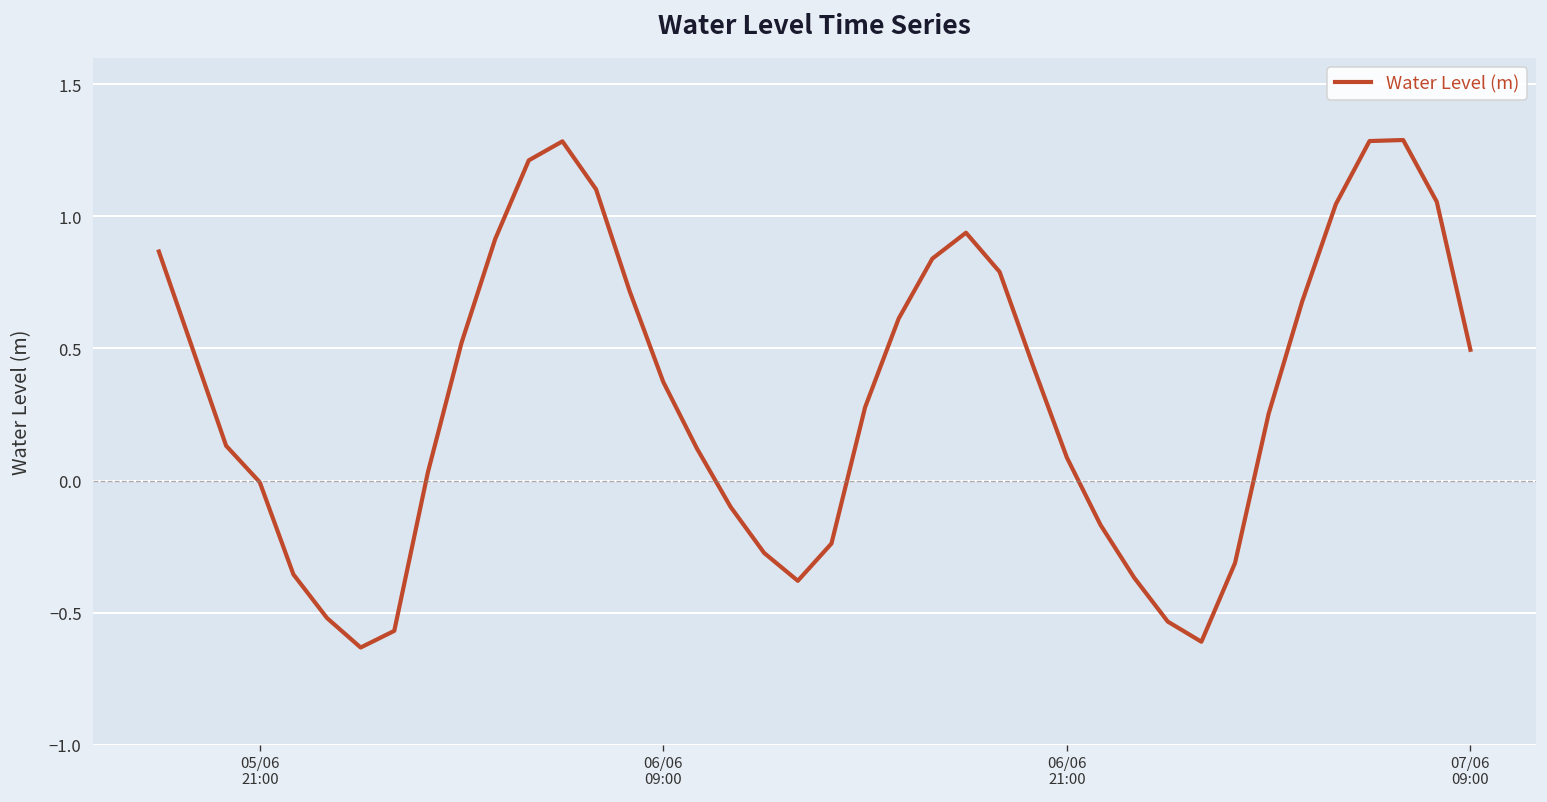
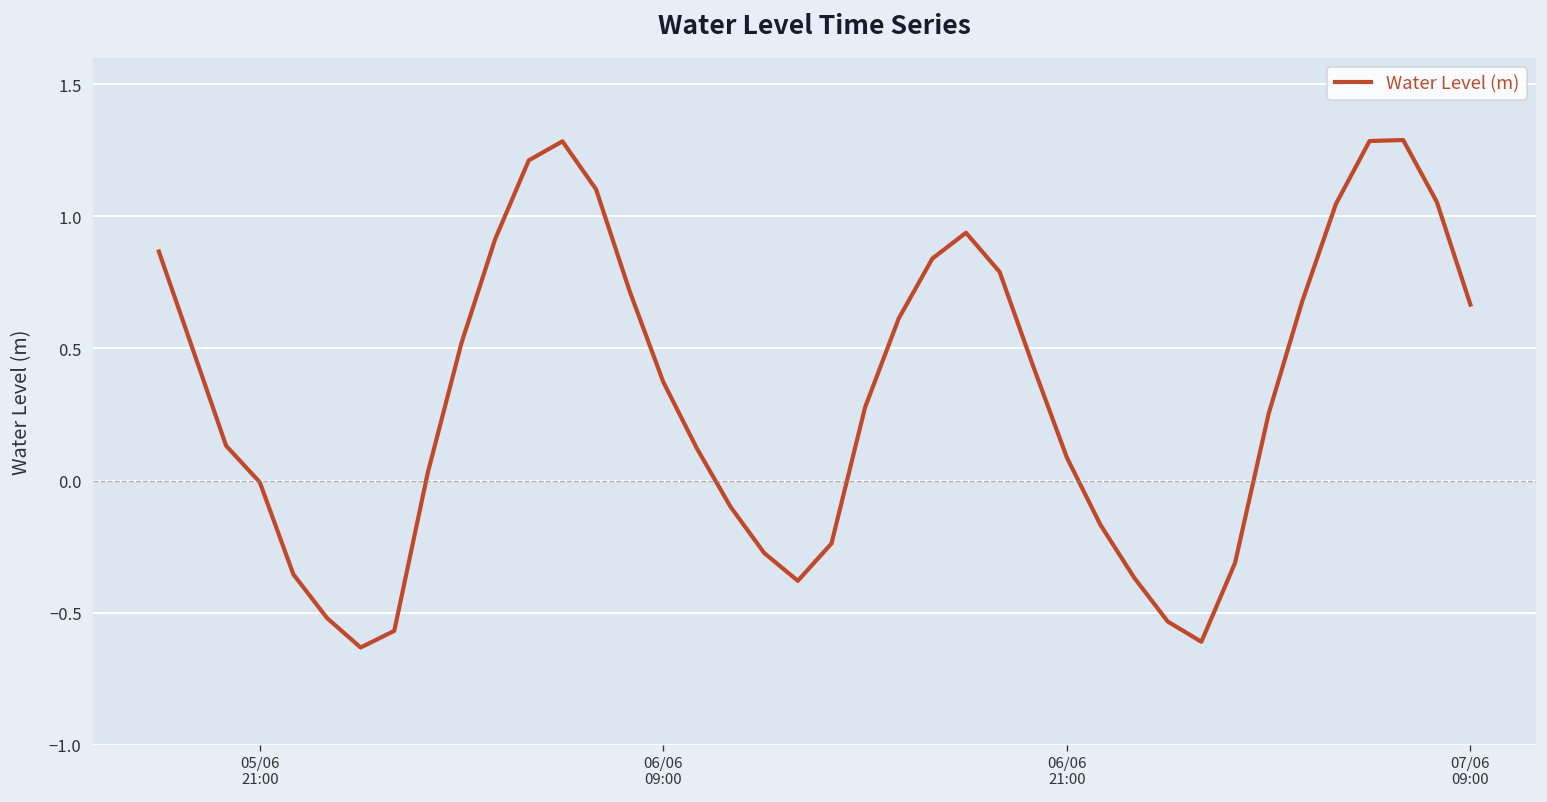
07/06 09:00: 0.49 -> 0.67
